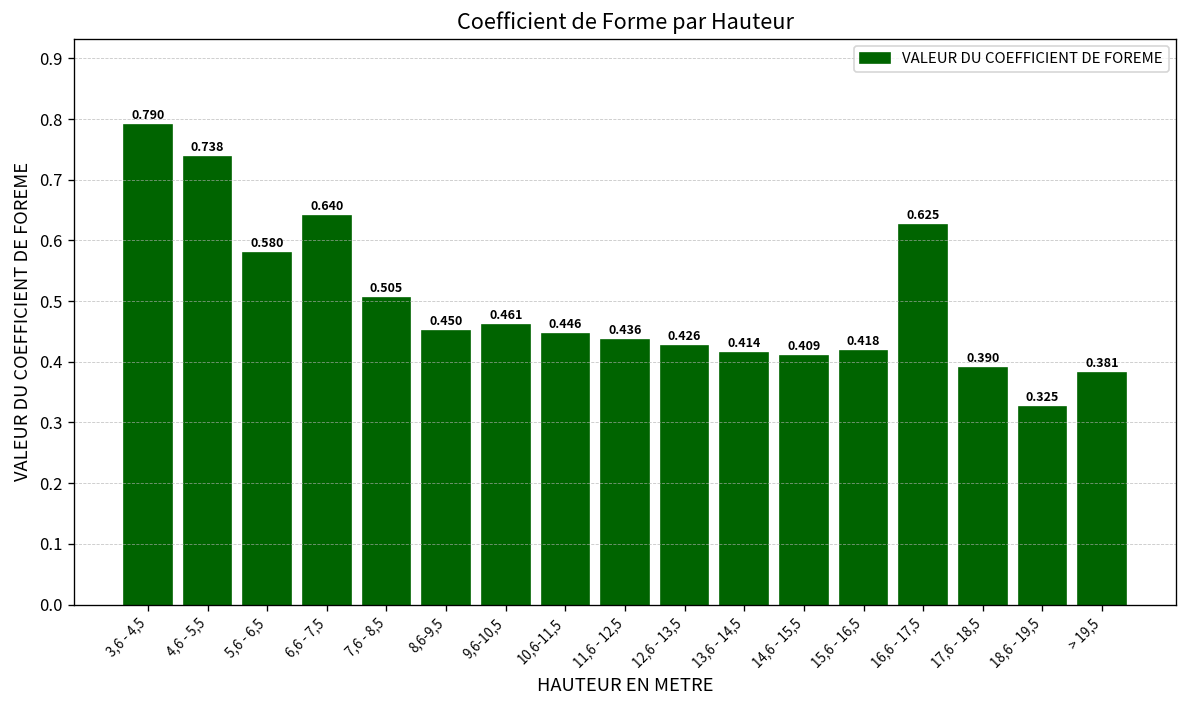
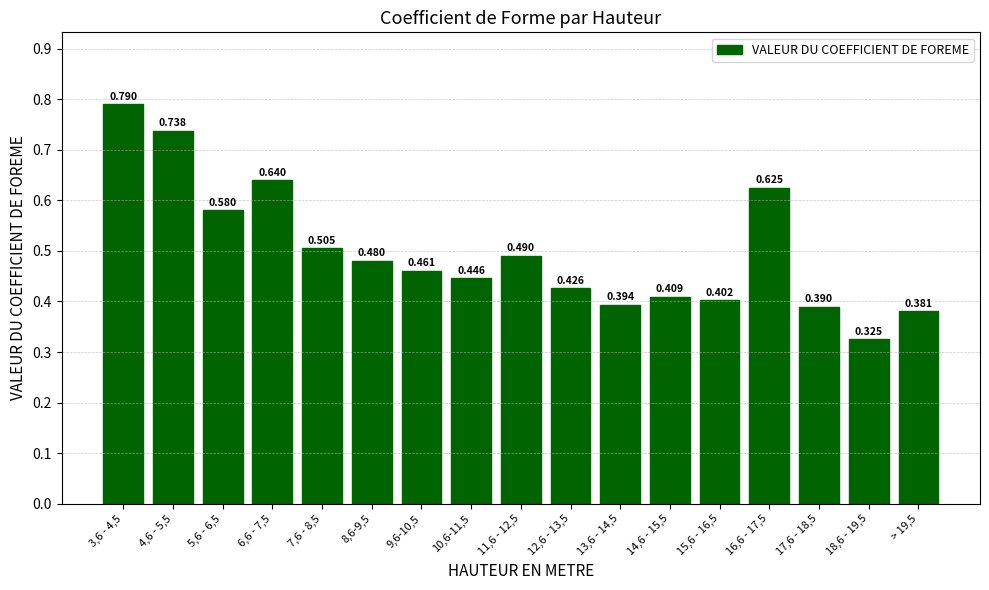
8,6-9,5: 0.450 -> 0.480
11,6 - 12,5: 0.436 -> 0.490
13,6 - 14,5: 0.414 -> 0.394
15,6 - 16,5: 0.418 -> 0.402
